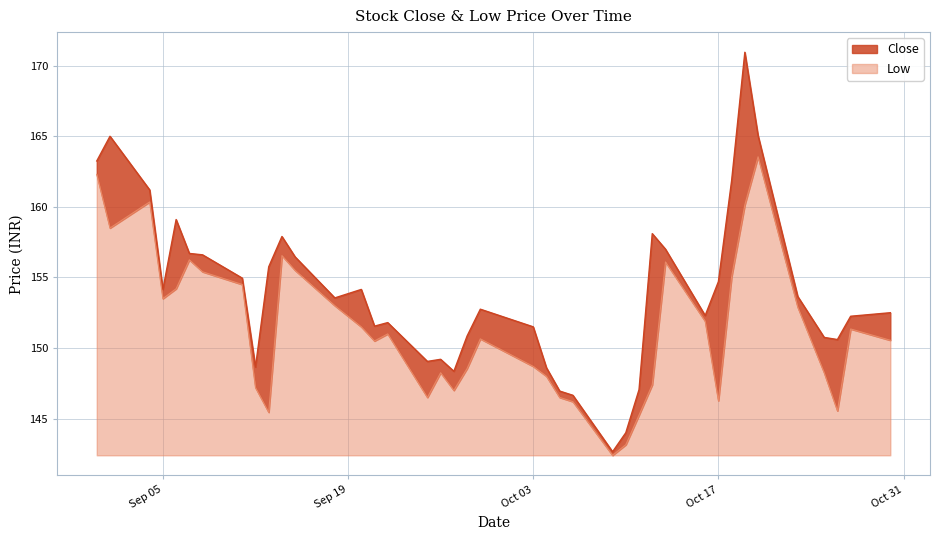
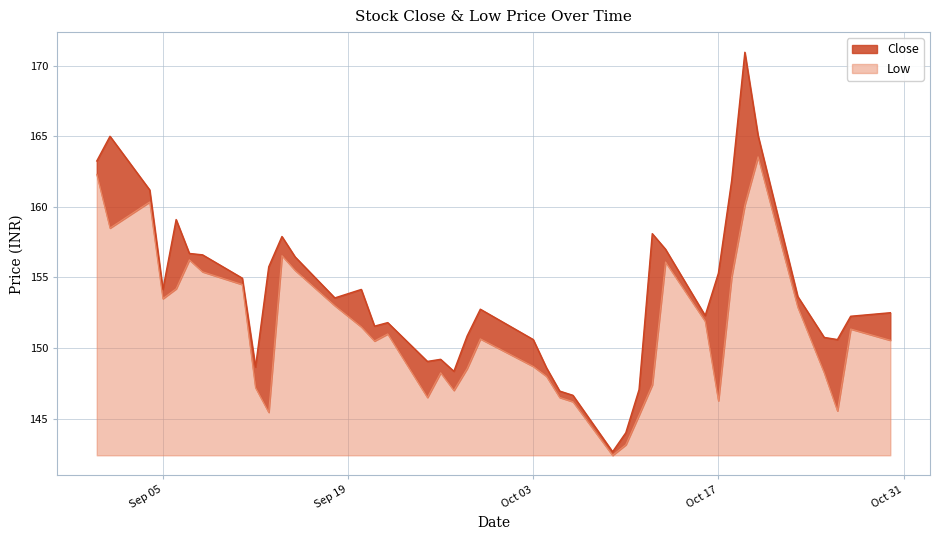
Close, Oct 03: 151.5 -> 150.6
Close, Oct 17: 154.7 -> 155.3
